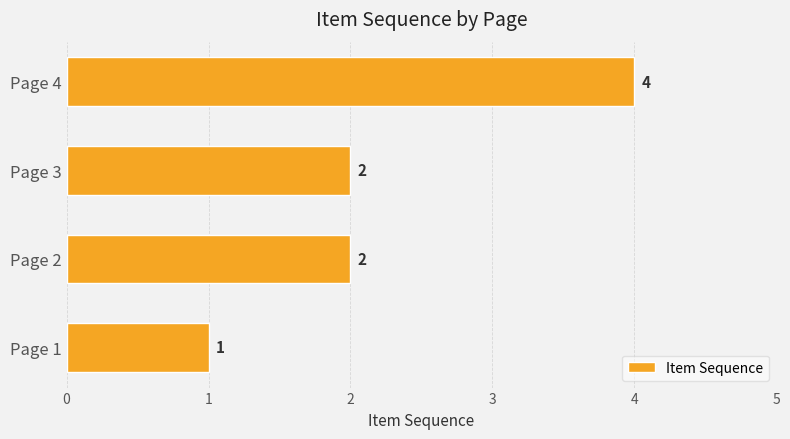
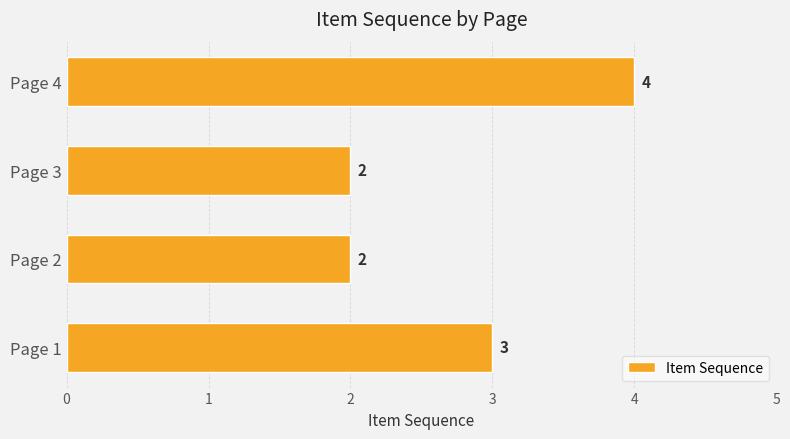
Page 1: 1 -> 3
